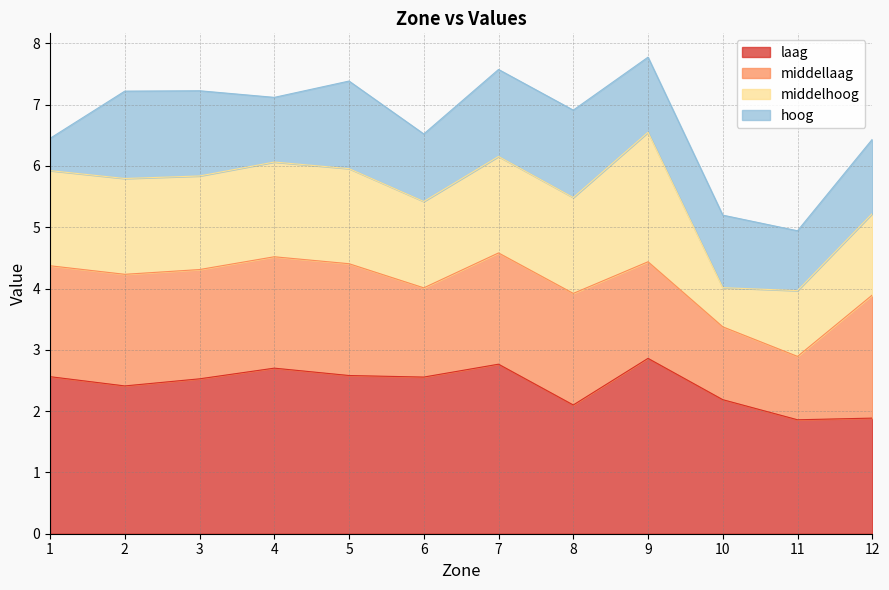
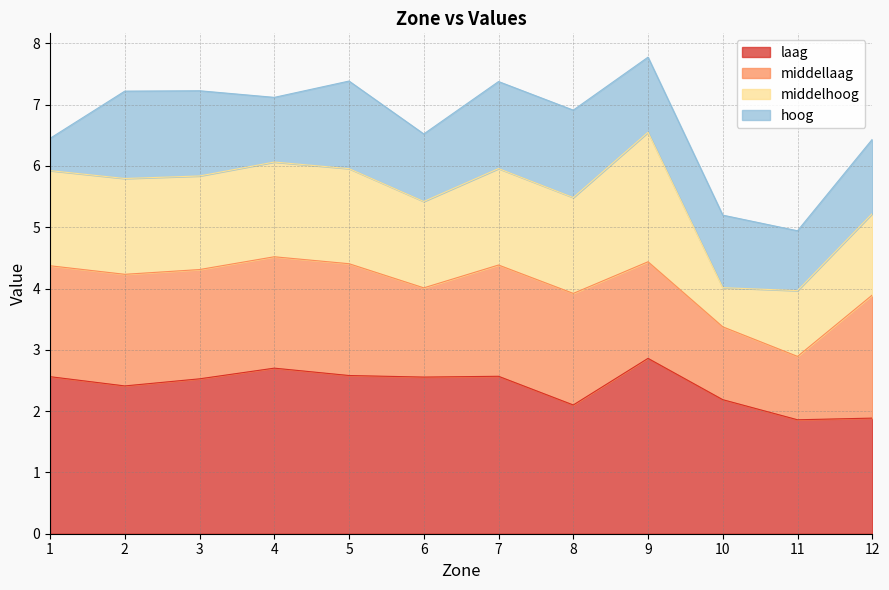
laag, 7: 2.8 -> 2.6
